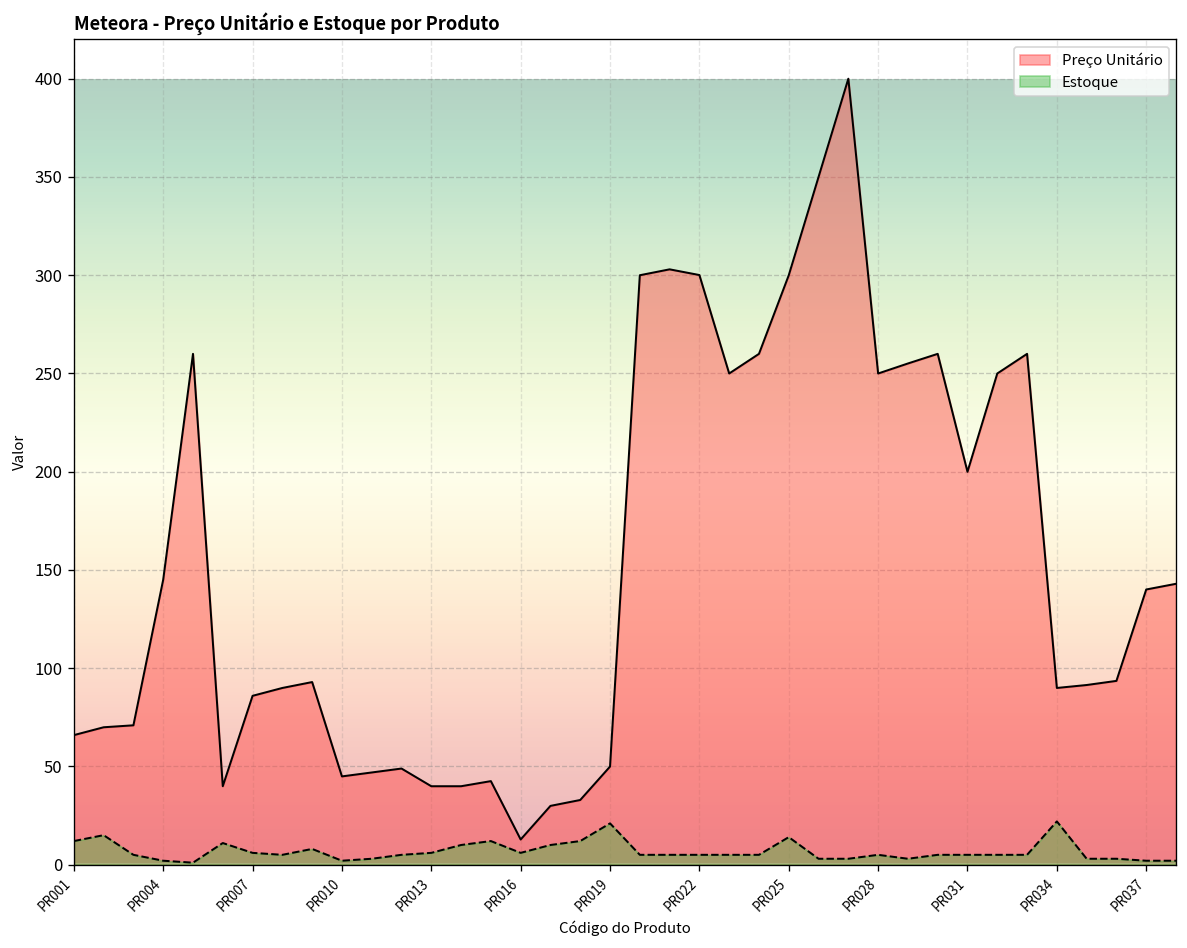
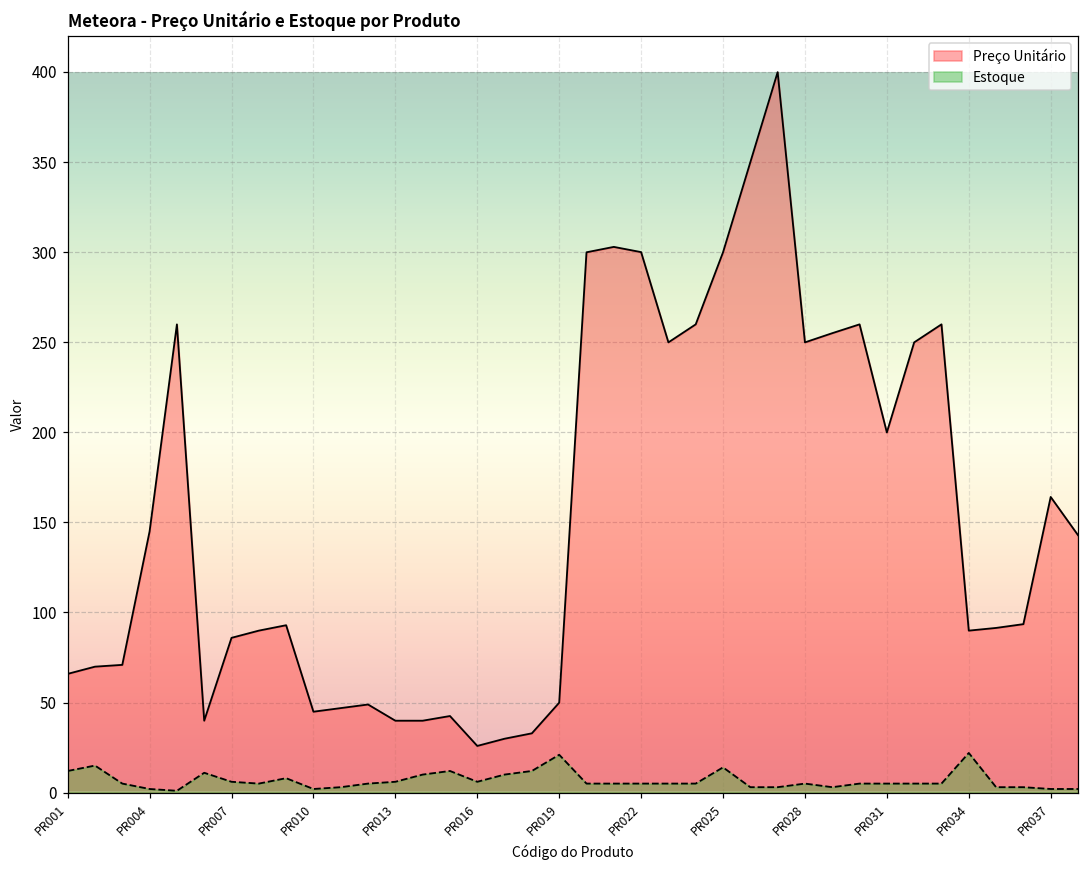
Preço Unitário, PR016: 13 -> 26
Preço Unitário, PR037: 140 -> 164
